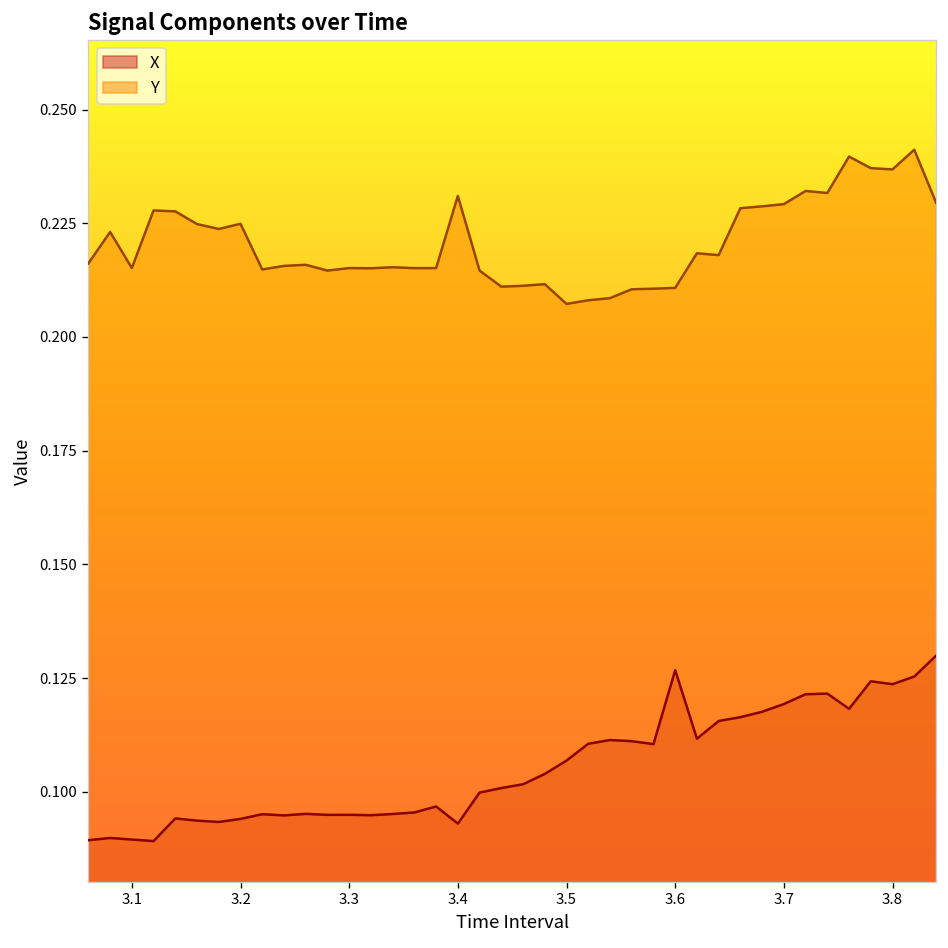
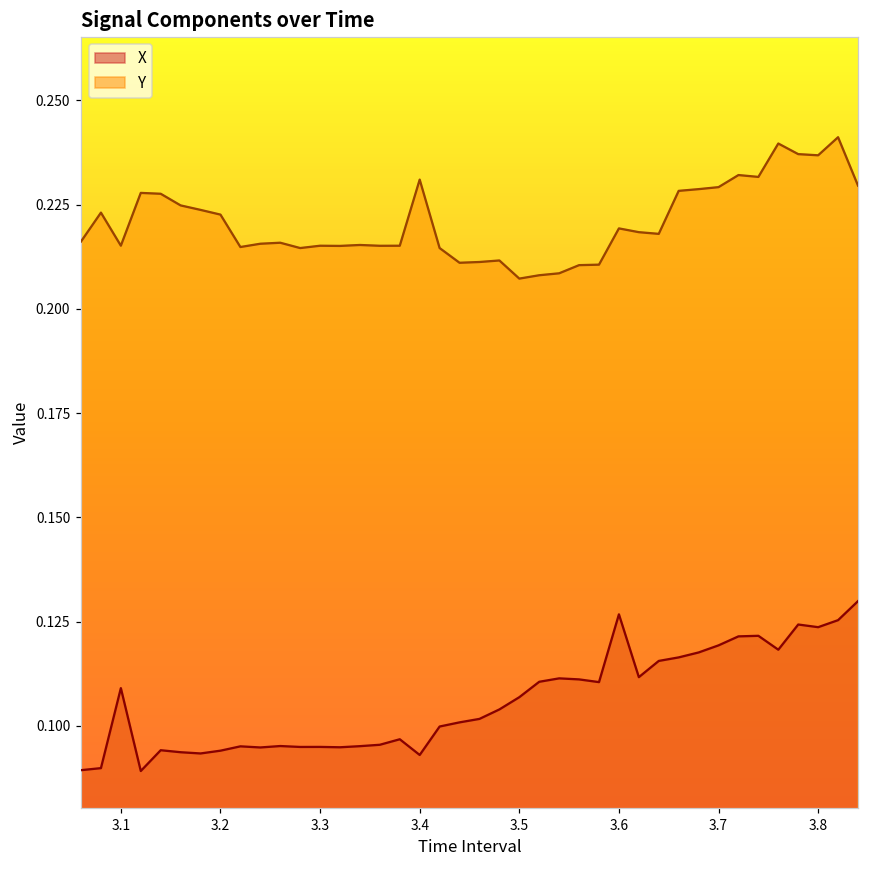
X, 3.1: 0.090 -> 0.109
Y, 3.2: 0.225 -> 0.223
Y, 3.6: 0.211 -> 0.219
